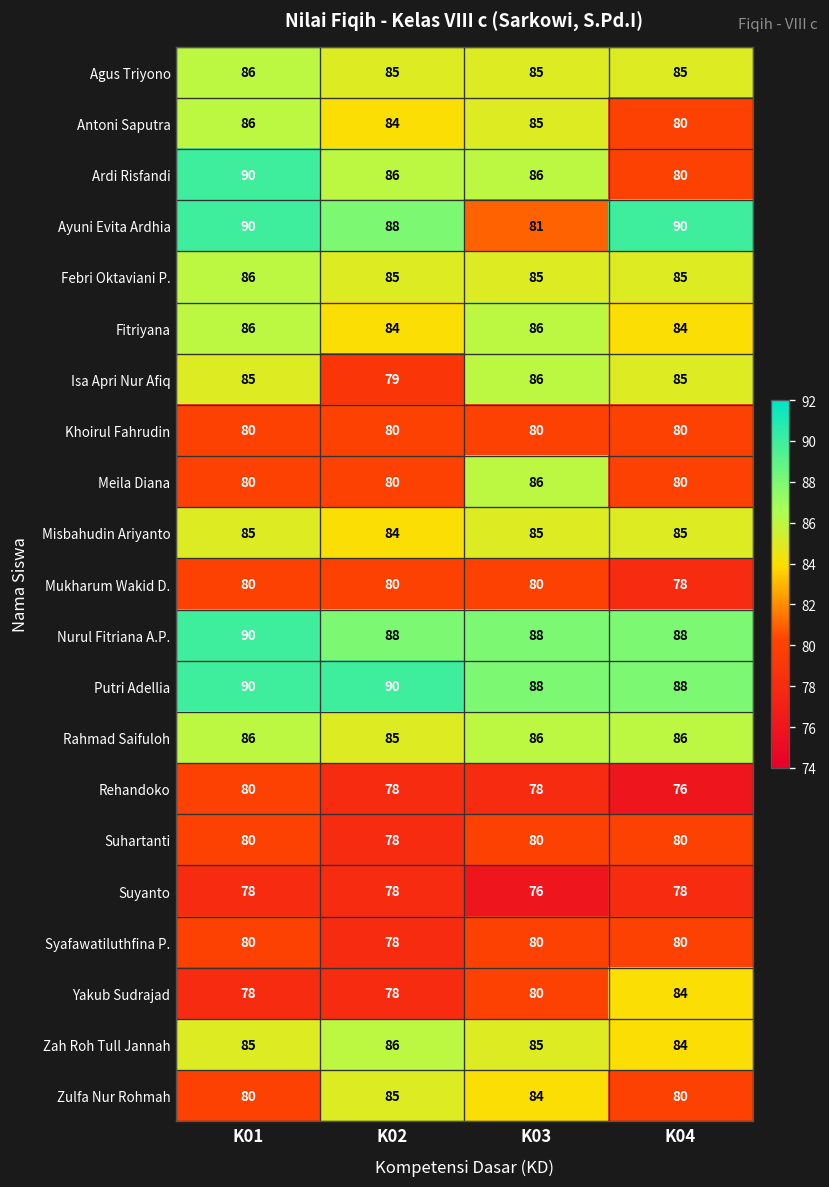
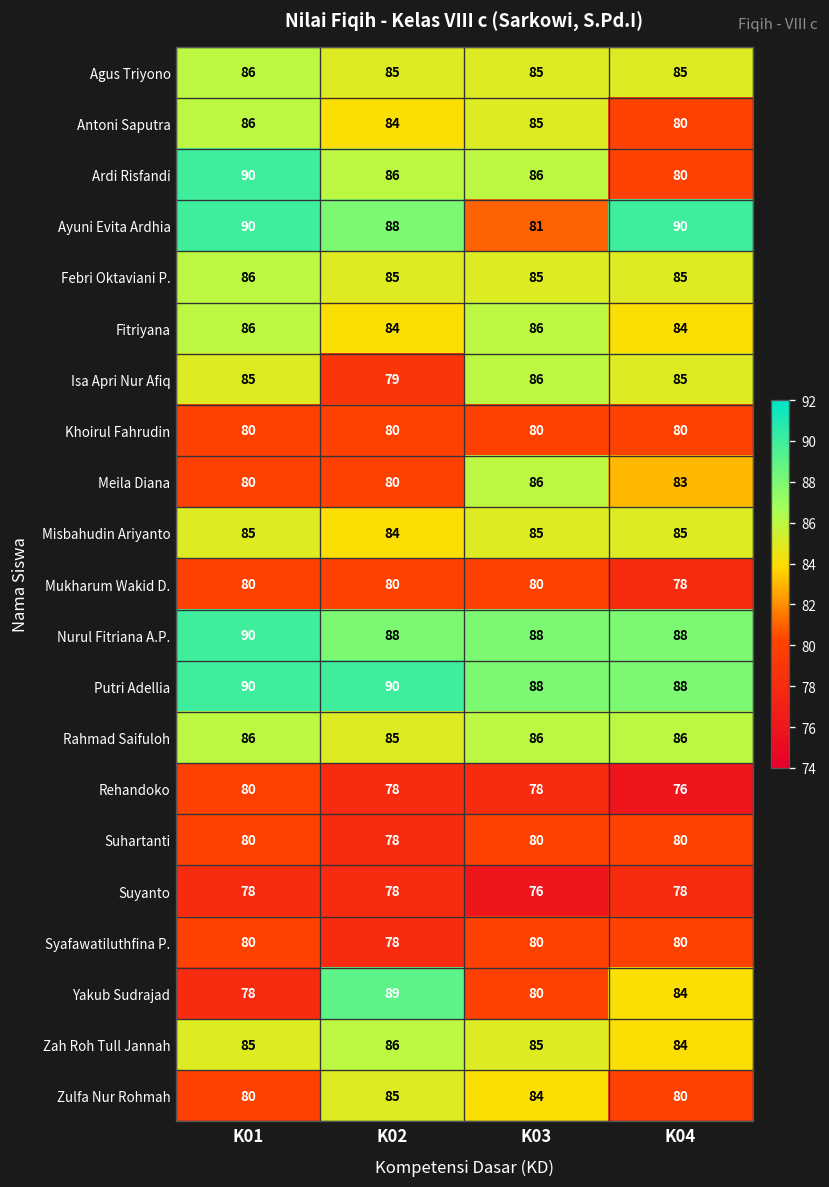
Meila Diana, K04: 80 -> 83
Yakub Sudrajad, K02: 78 -> 89
